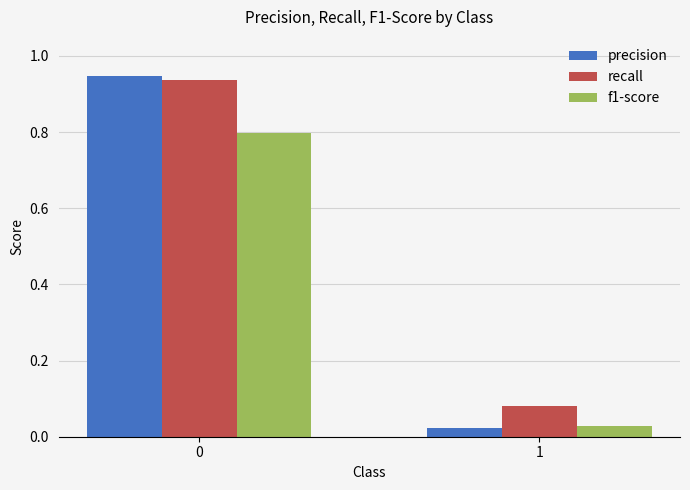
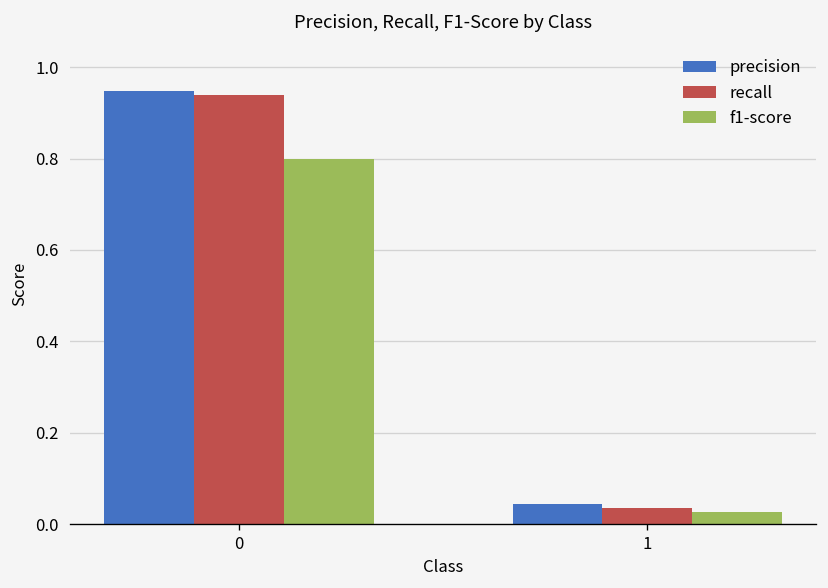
precision, 1: 0.02 -> 0.04
recall, 1: 0.08 -> 0.04
